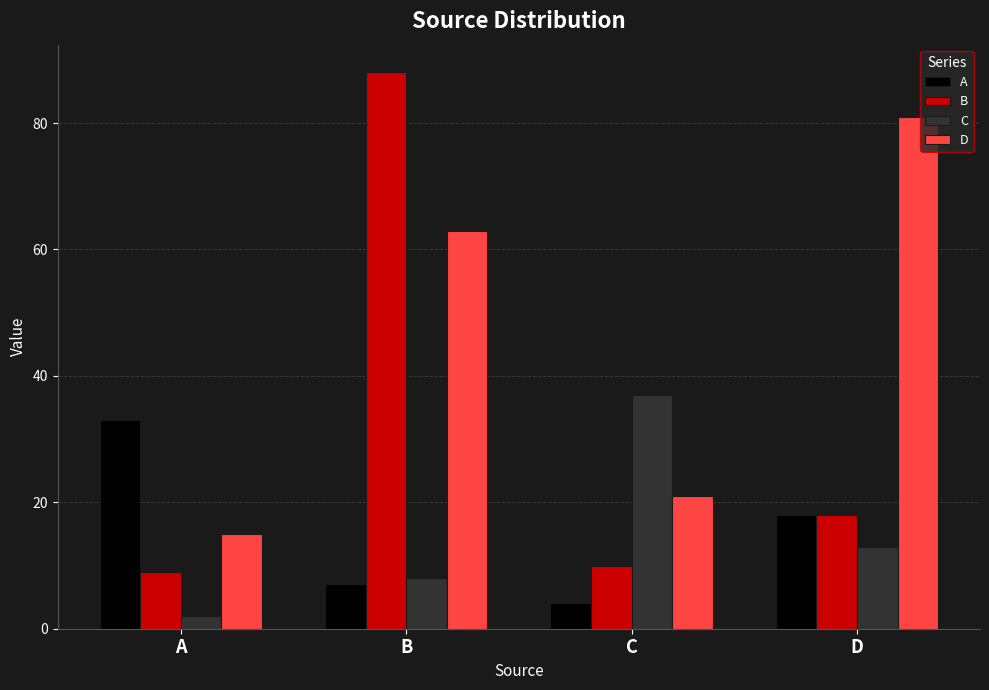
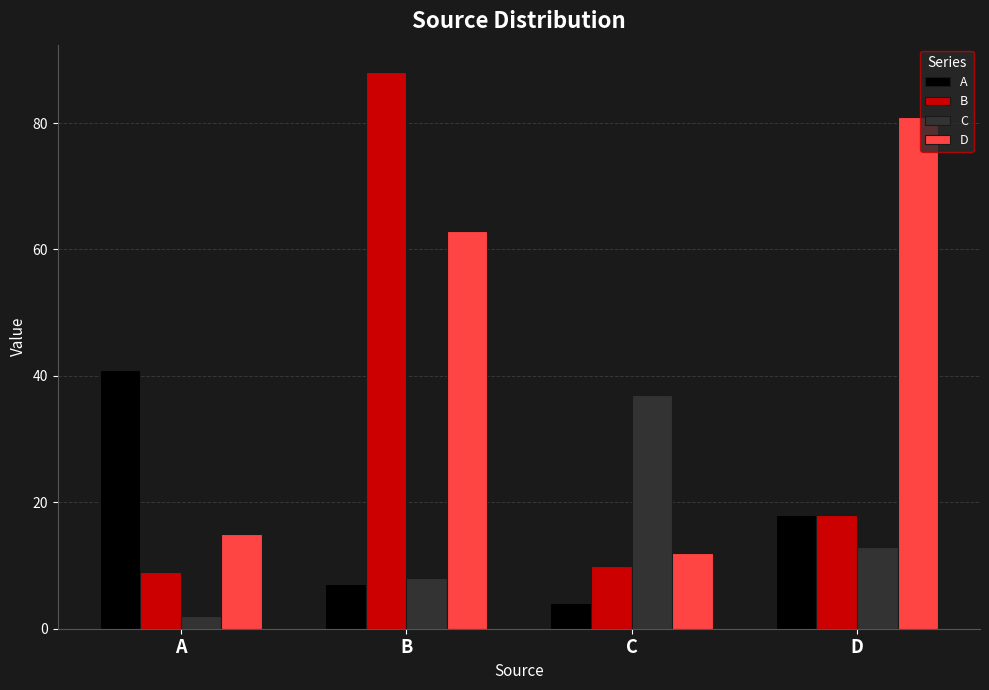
A, A: 33 -> 41
D, C: 21 -> 12
